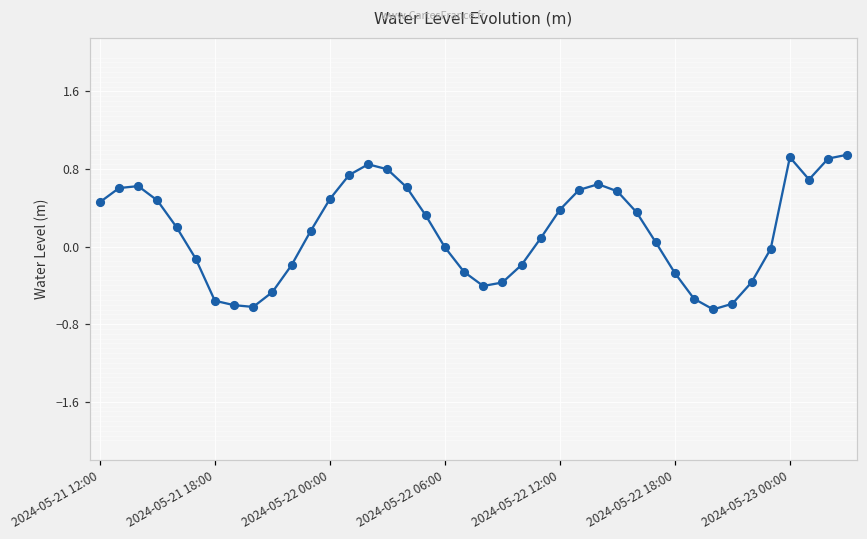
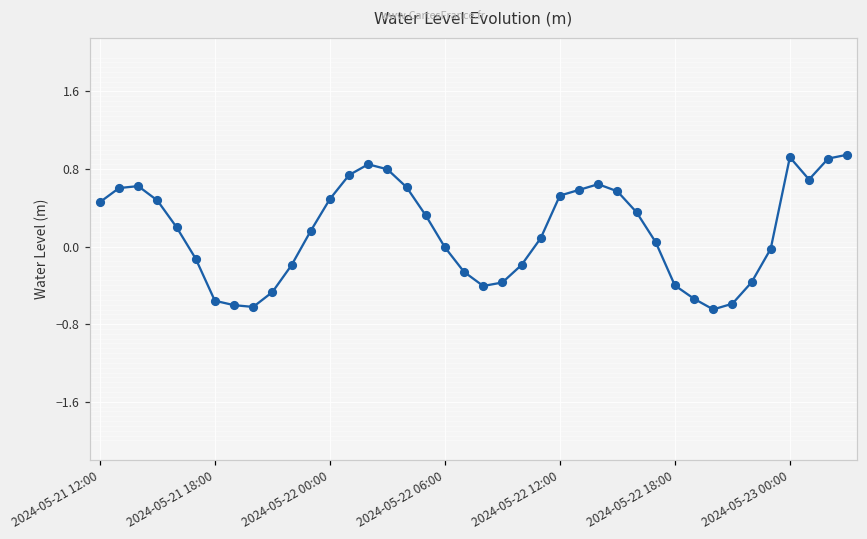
2024-05-22 12:00: 0.4 -> 0.5
2024-05-22 18:00: -0.3 -> -0.4
